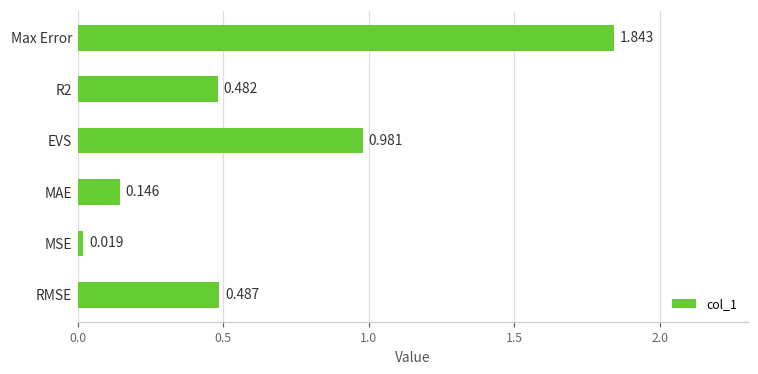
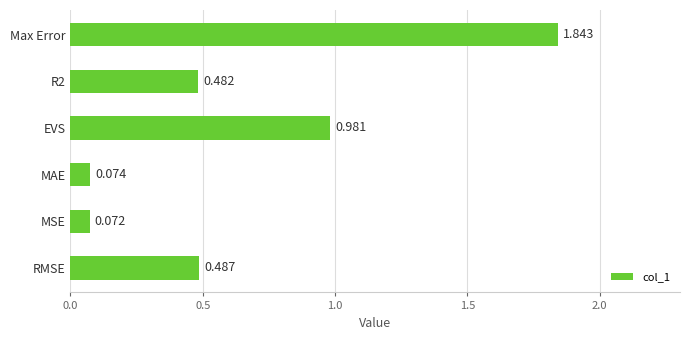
MAE: 0.146 -> 0.074
MSE: 0.019 -> 0.072
